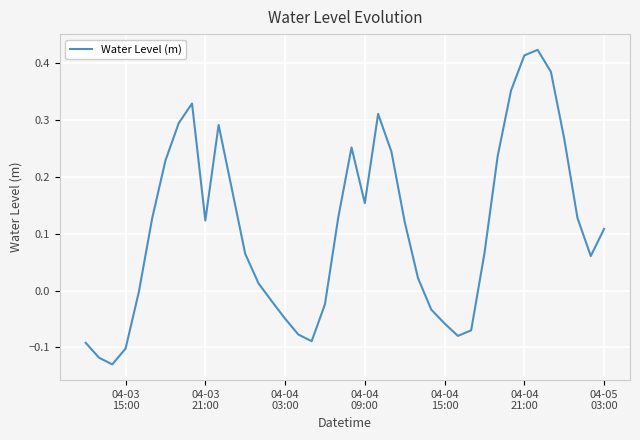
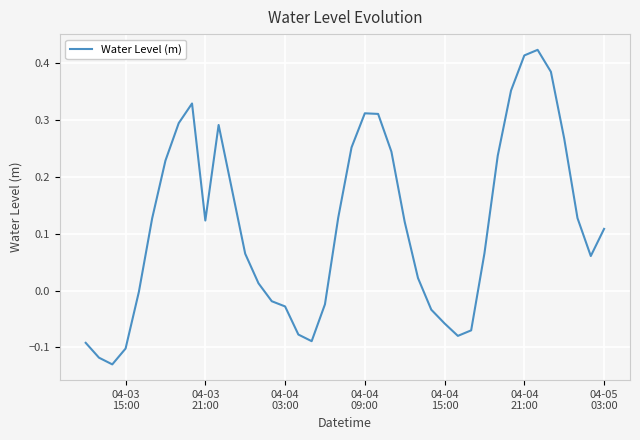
04-04 03:00: -0.05 -> -0.03
04-04 09:00: 0.15 -> 0.31
